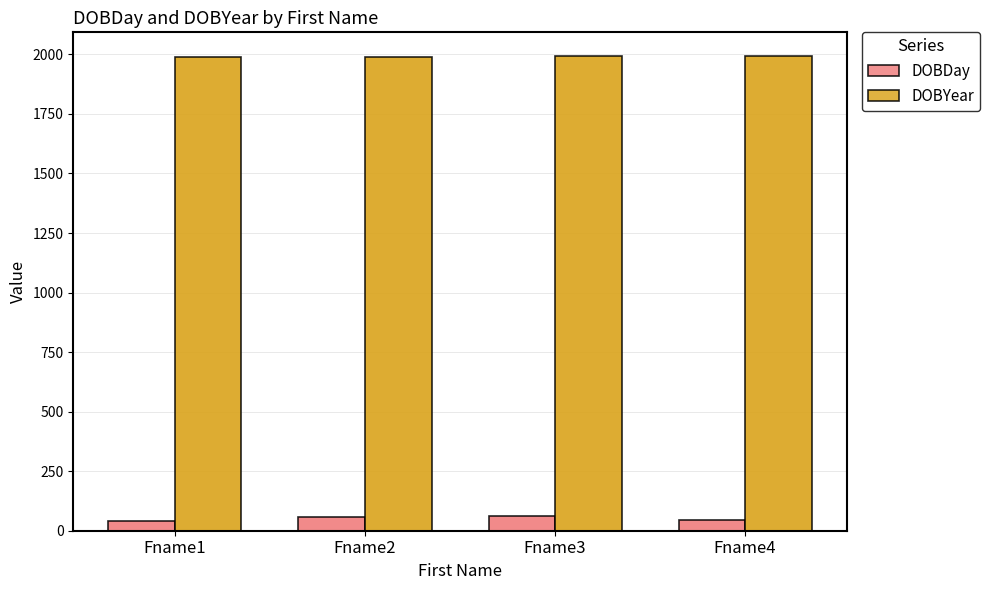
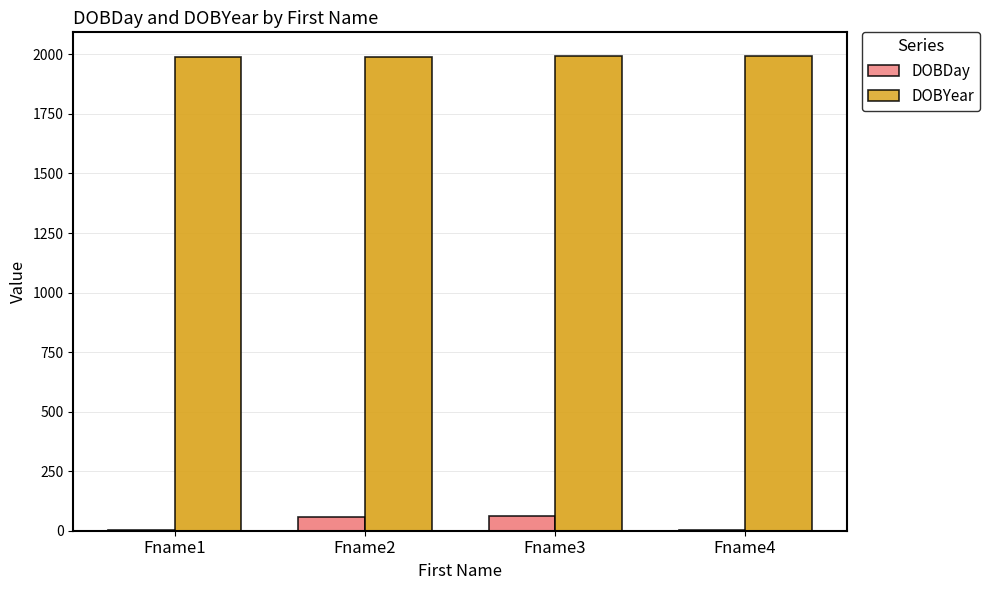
DOBDay, Fname1: 40 -> 0
DOBDay, Fname4: 50 -> 0
